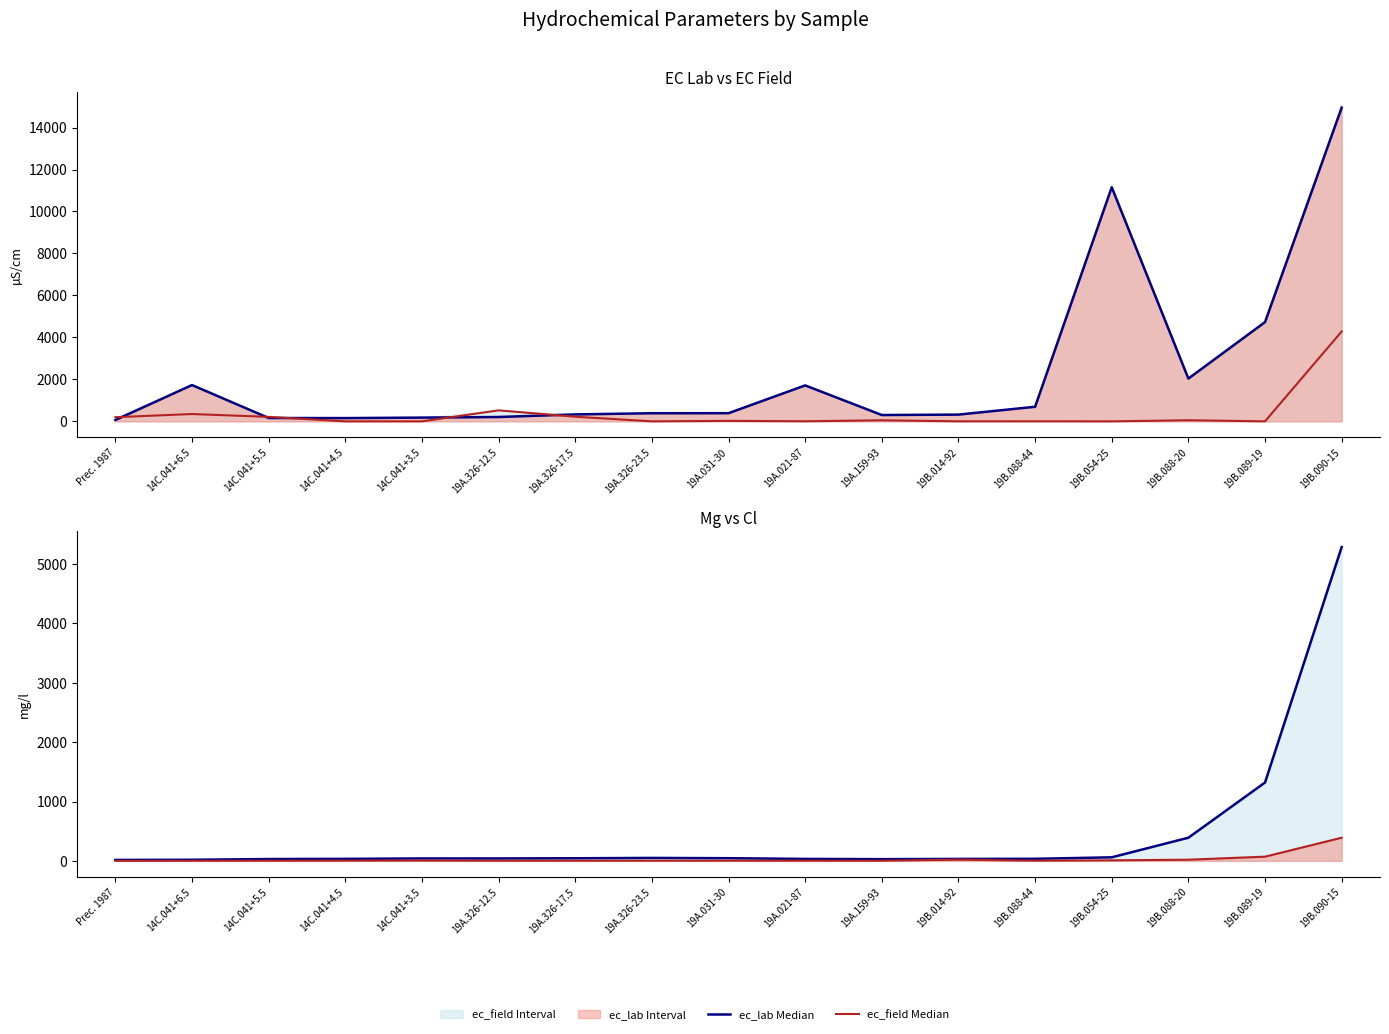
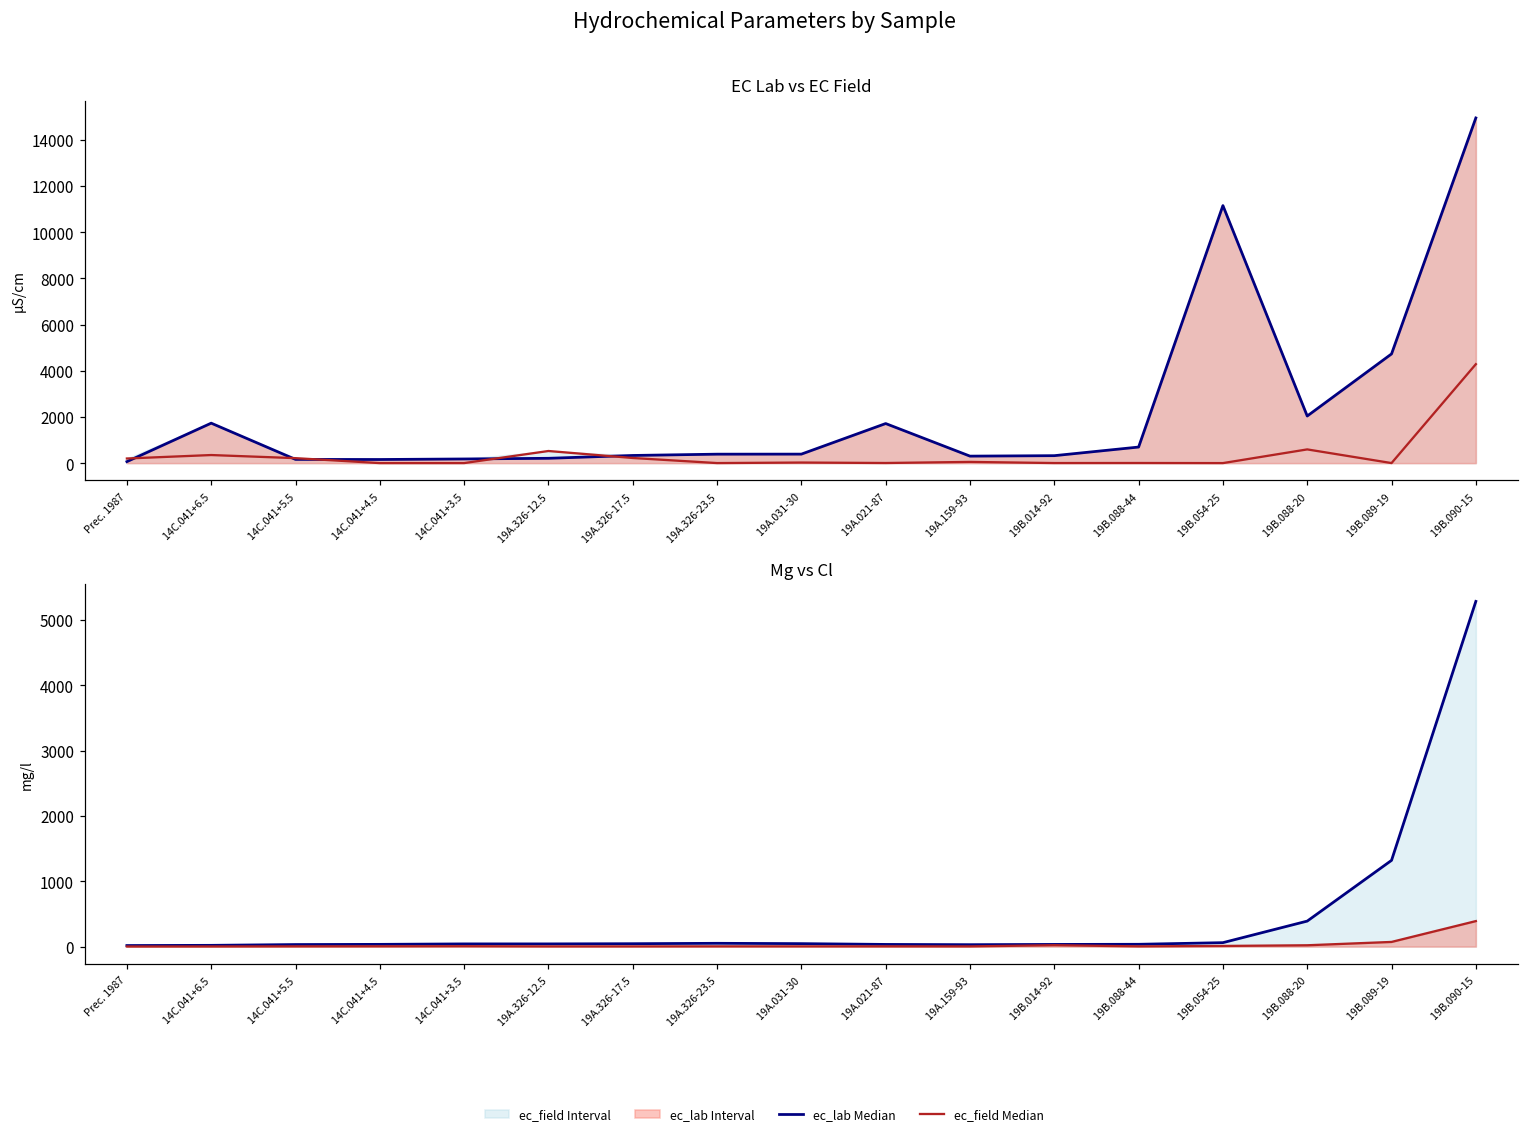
EC Lab vs EC Field, ec_field Median, 19B.088-20: 100 -> 600
